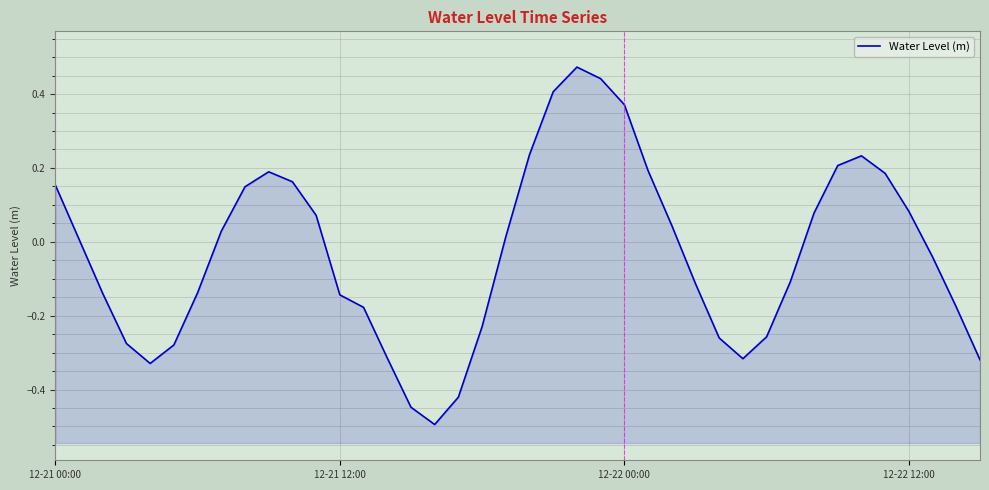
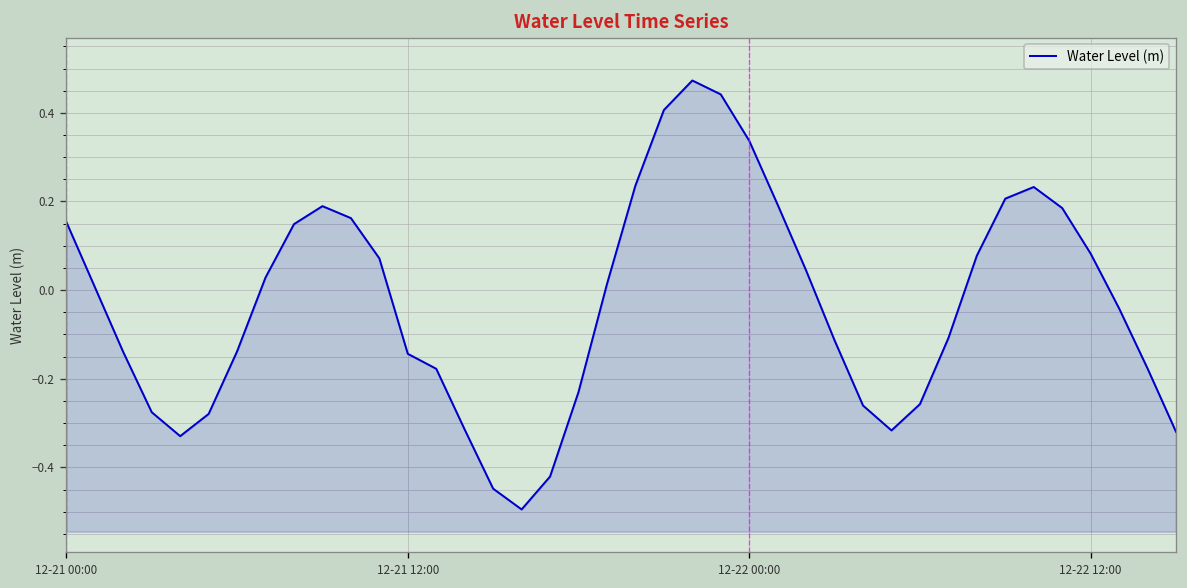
12-22 00:00: 0.37 -> 0.34
